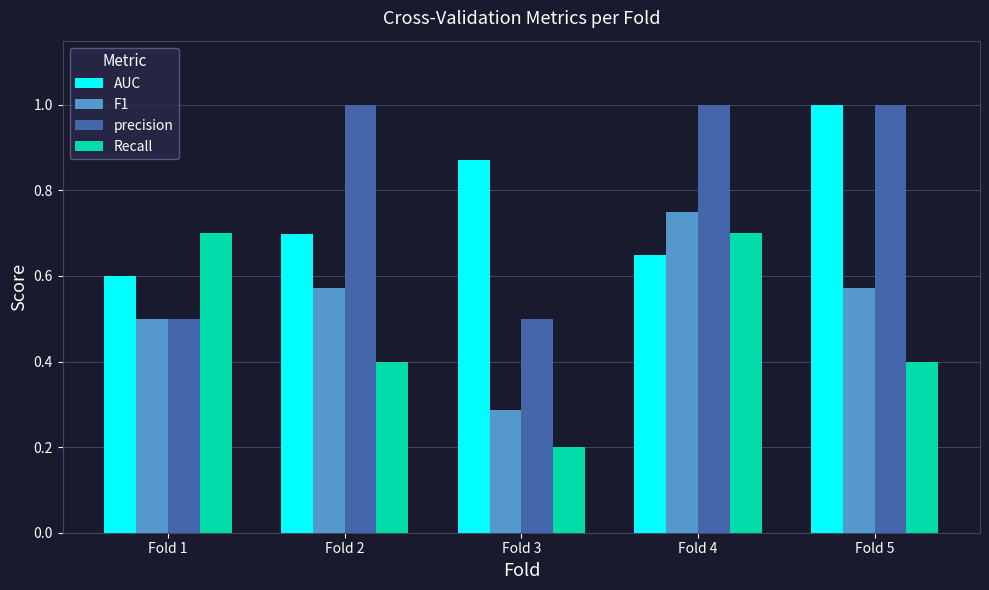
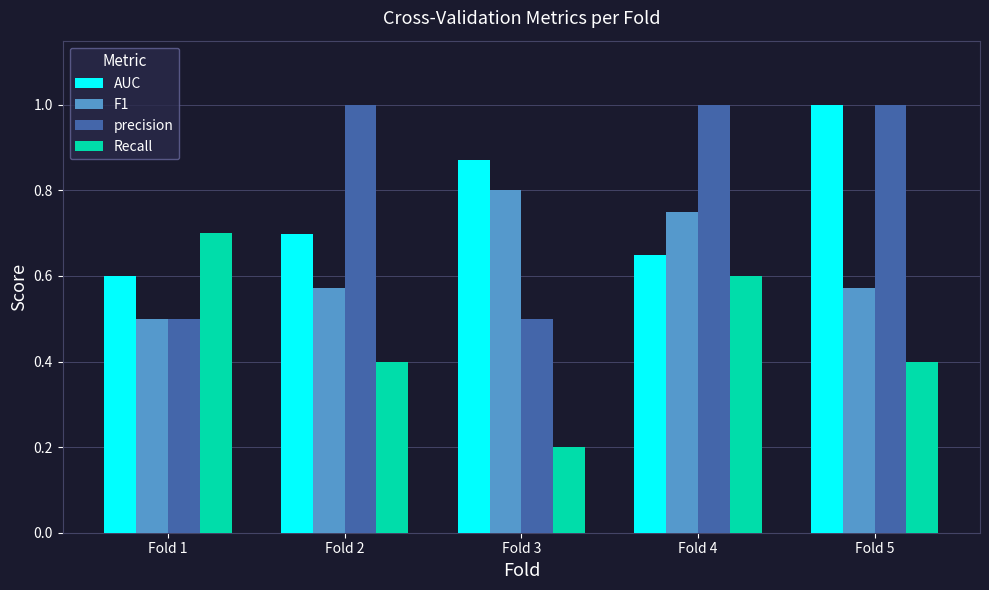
F1, Fold 3: 0.29 -> 0.80
Recall, Fold 4: 0.7 -> 0.6
